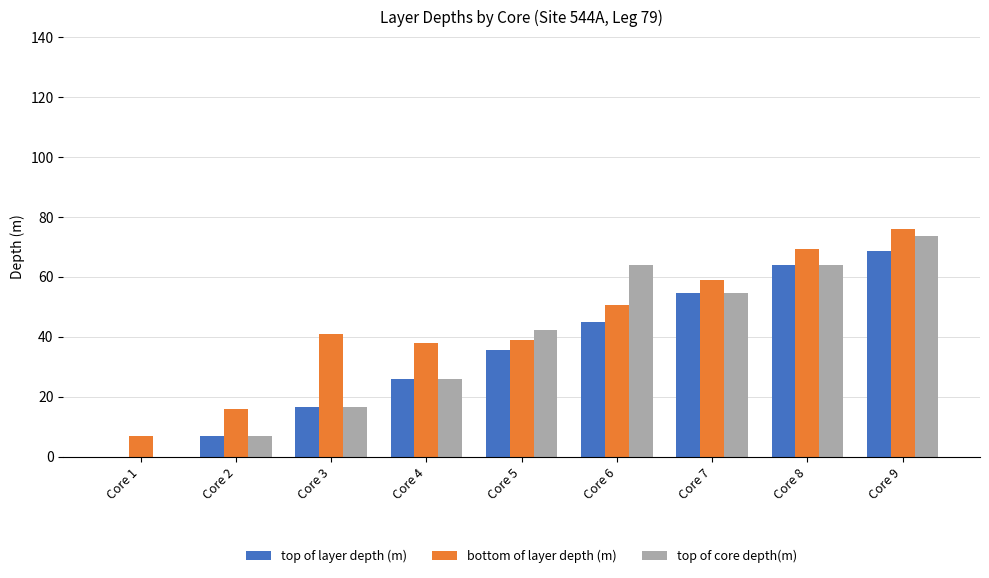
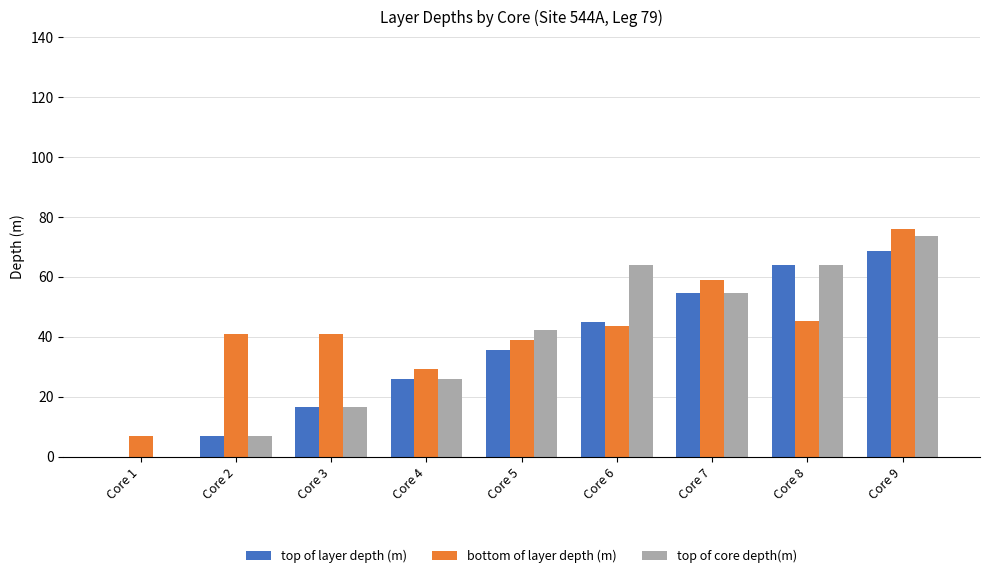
bottom of layer depth (m), Core 2: 16 -> 41
bottom of layer depth (m), Core 4: 38 -> 29
bottom of layer depth (m), Core 6: 51 -> 44
bottom of layer depth (m), Core 8: 69 -> 45
